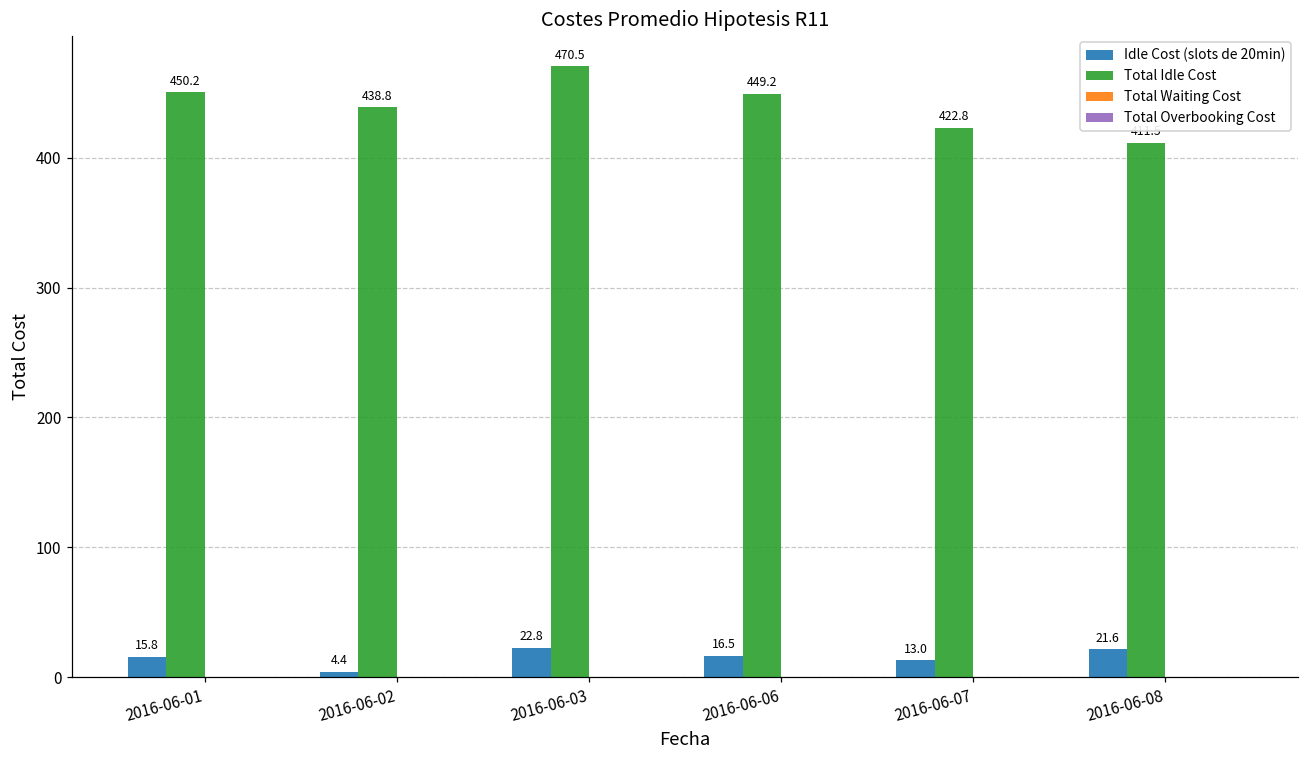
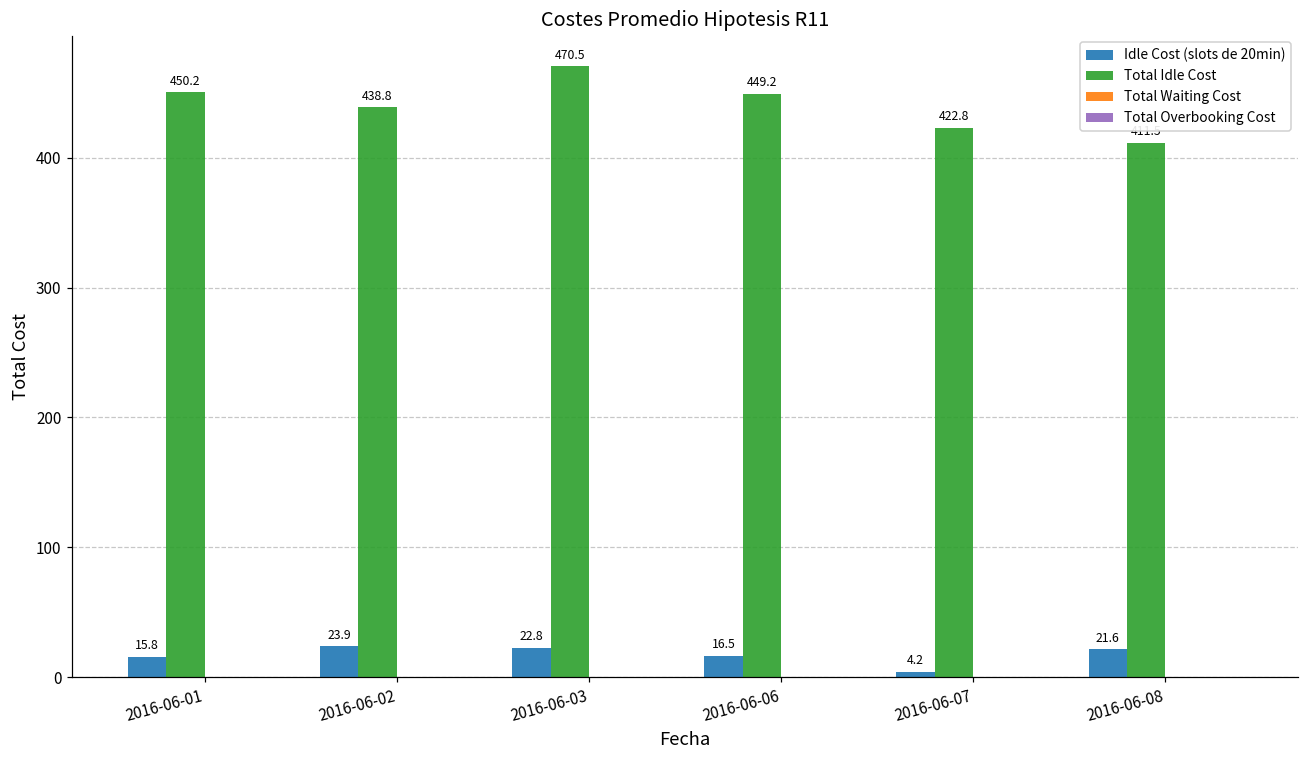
Idle Cost (slots de 20min), 2016-06-02: 4.4 -> 23.9
Idle Cost (slots de 20min), 2016-06-07: 13.0 -> 4.2
